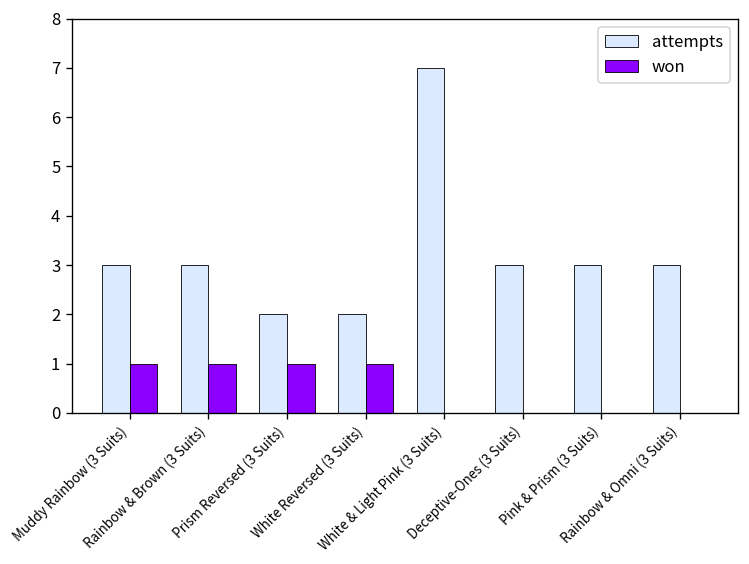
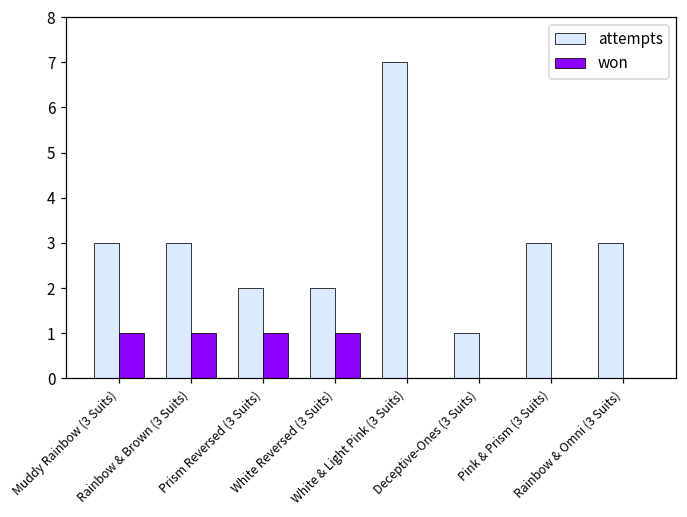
attempts, Deceptive-Ones (3 Suits): 3 -> 1
